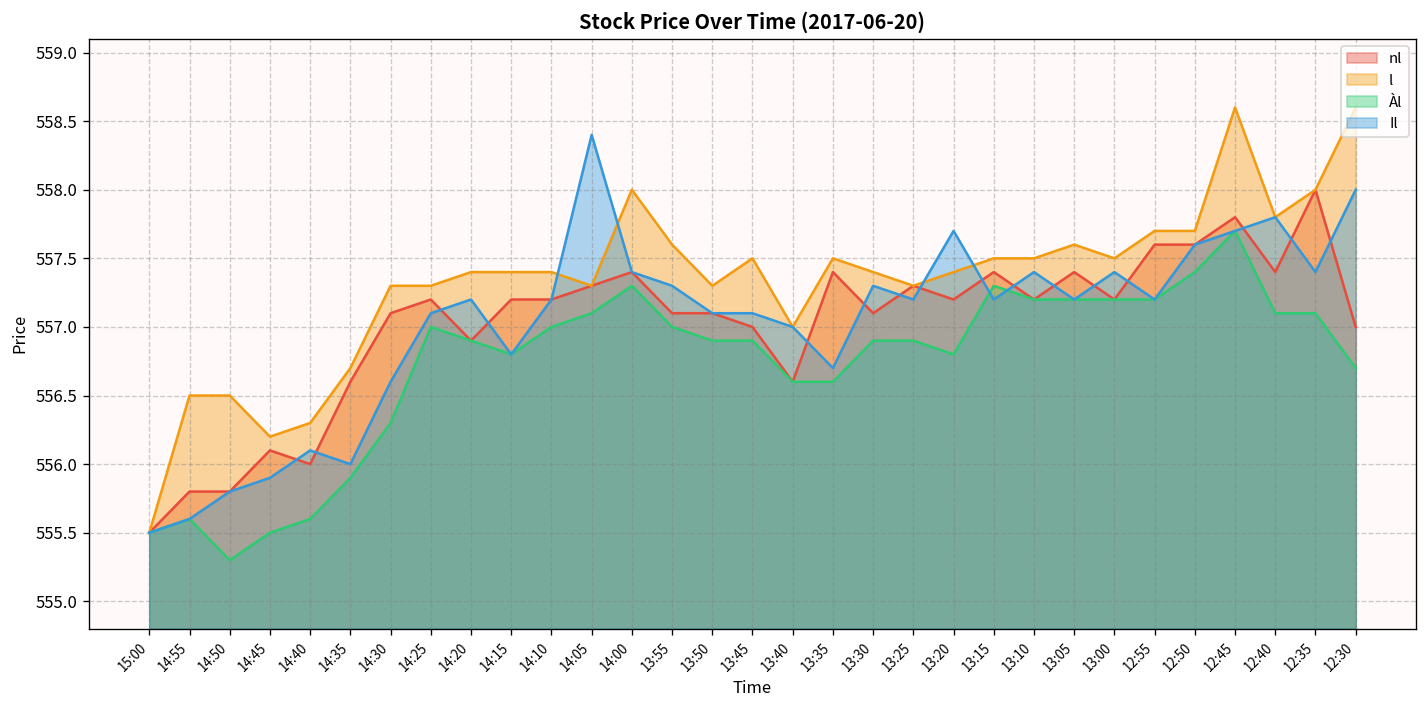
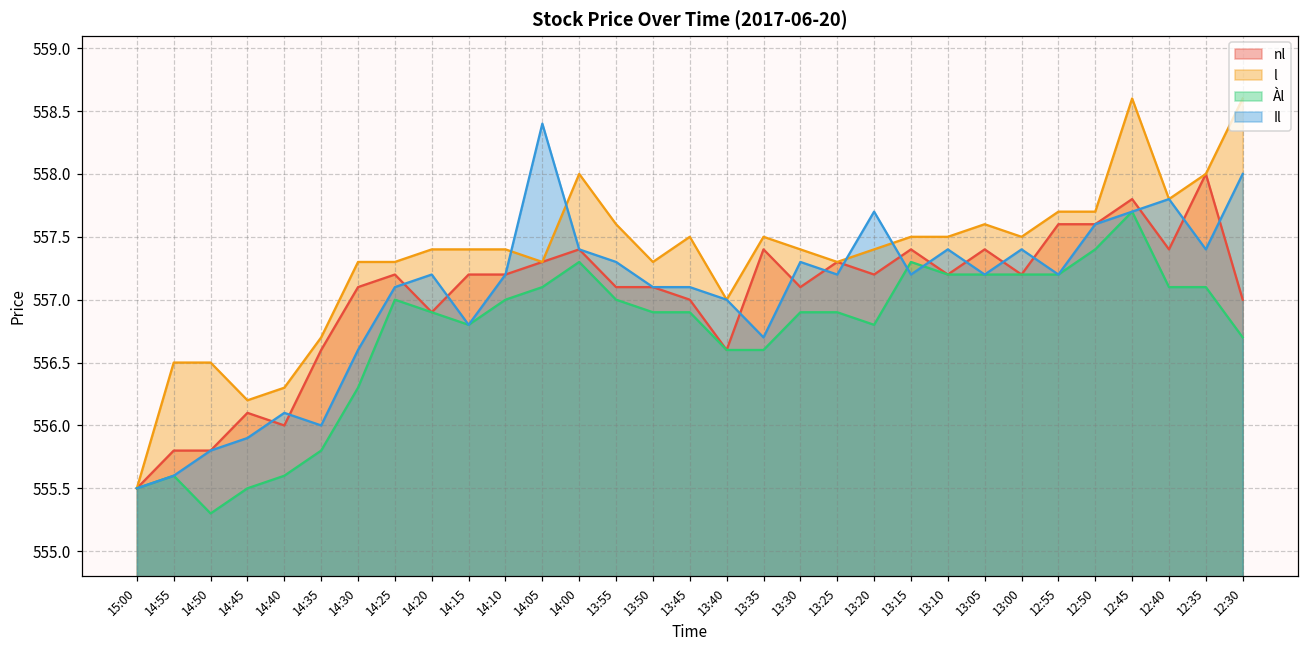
Àl, 14:35: 555.9 -> 555.8
